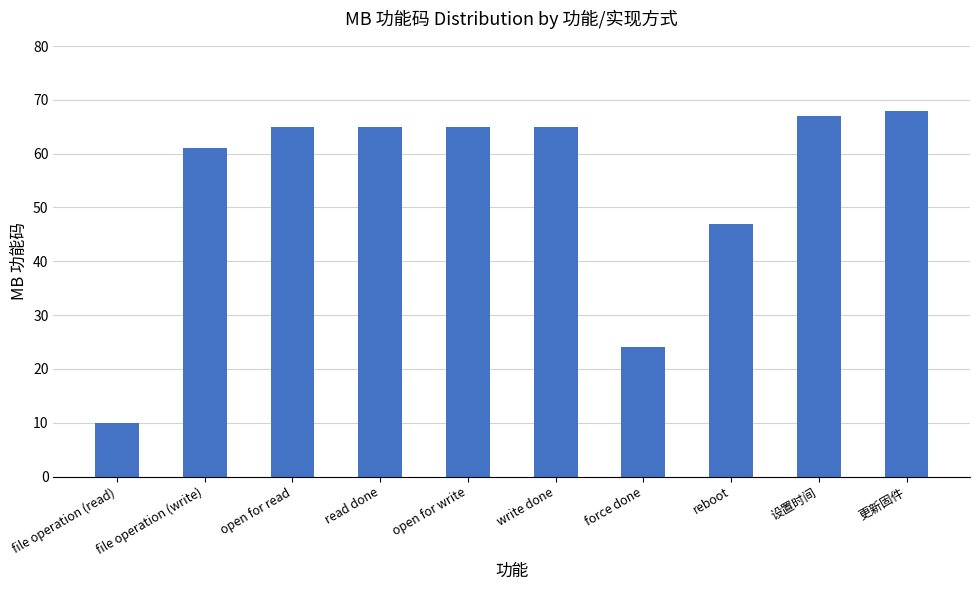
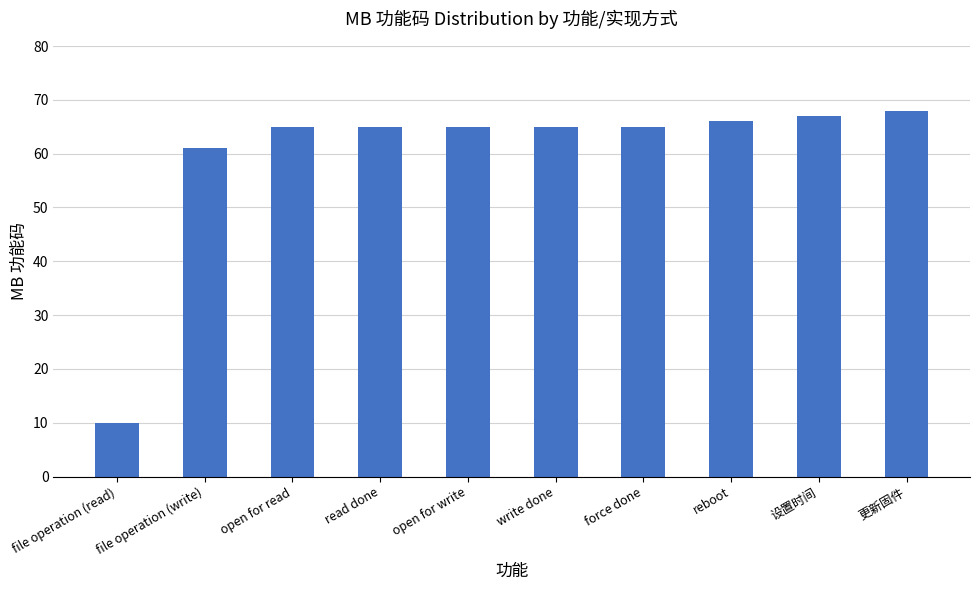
force done: 24 -> 65
reboot: 47 -> 66
